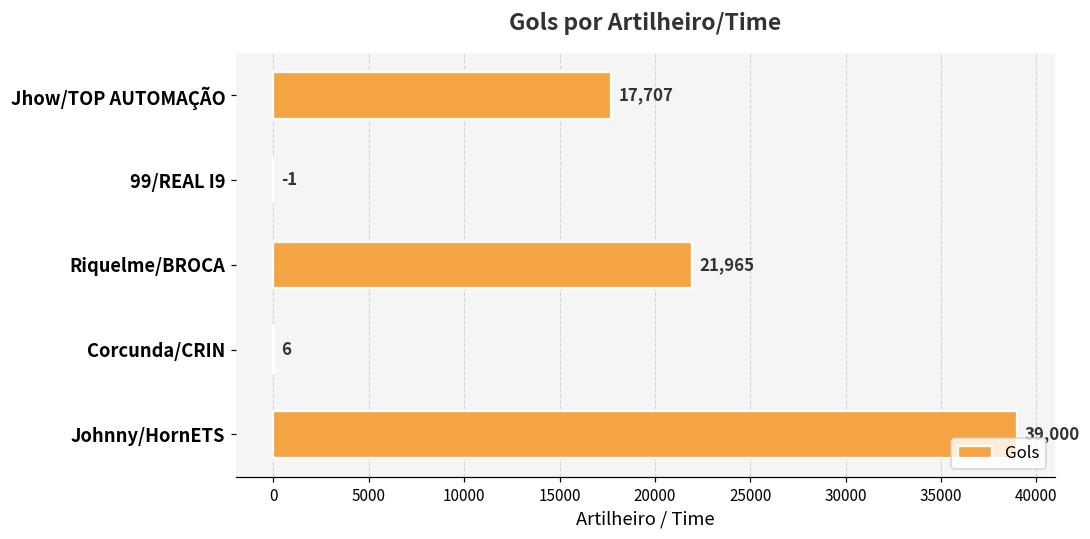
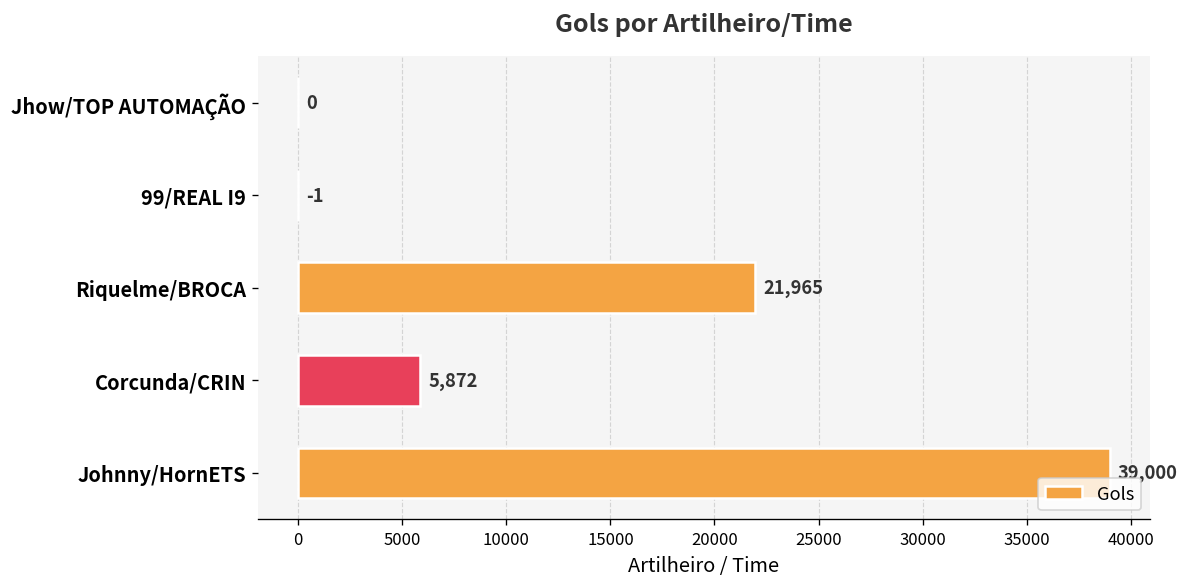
Jhow/TOP AUTOMAÇÃO: 17,707 -> 0
Corcunda/CRIN: 6 -> 5,872
